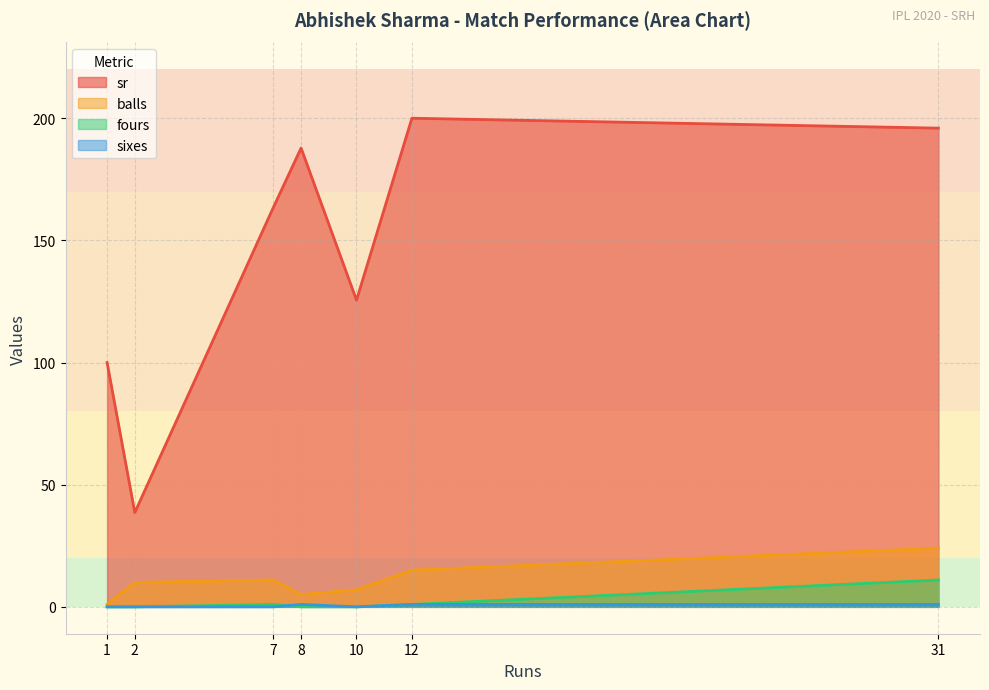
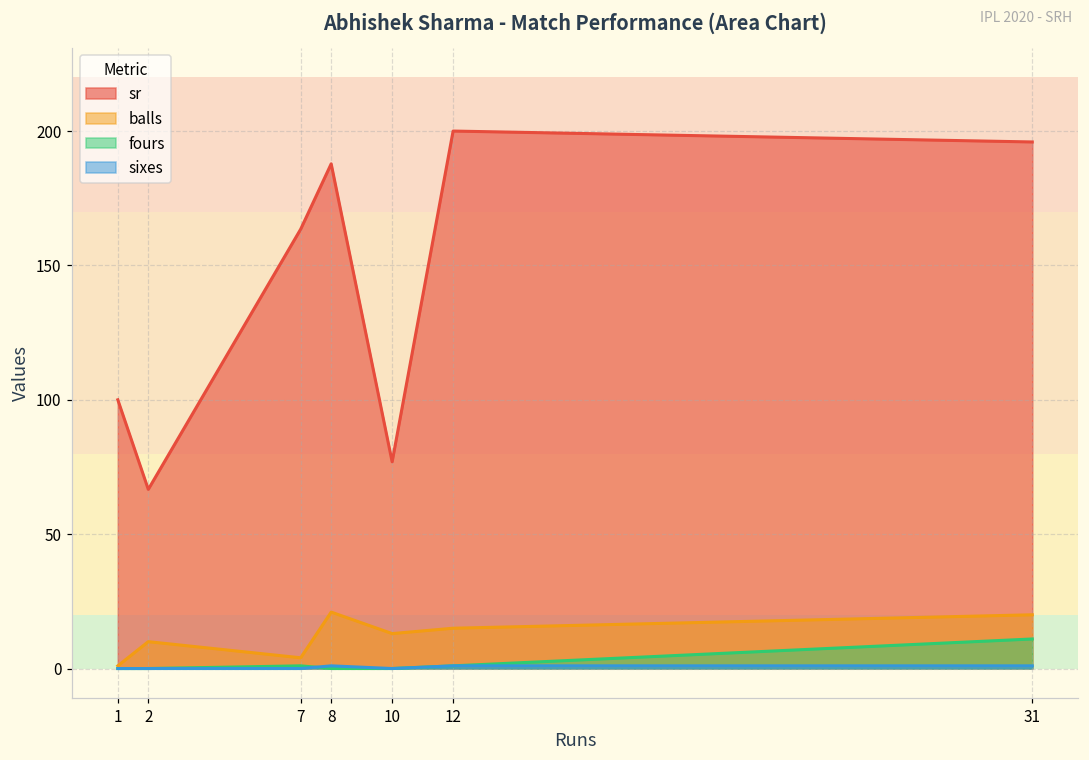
sr, 2: 39 -> 67
balls, 7: 11 -> 4
balls, 8: 5 -> 21
sr, 10: 126 -> 77
balls, 10: 7 -> 13
balls, 31: 24 -> 20
